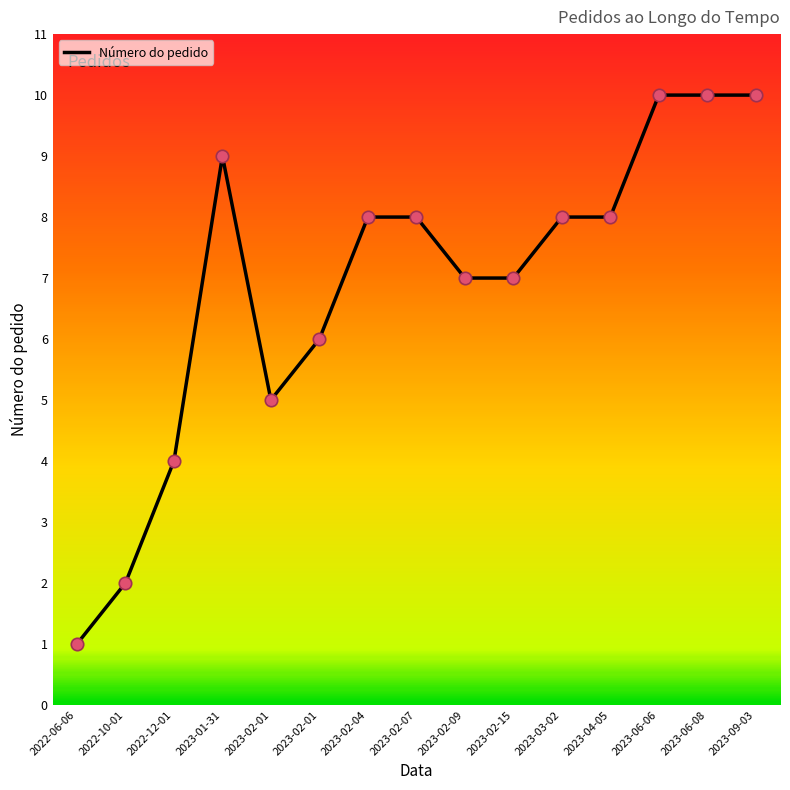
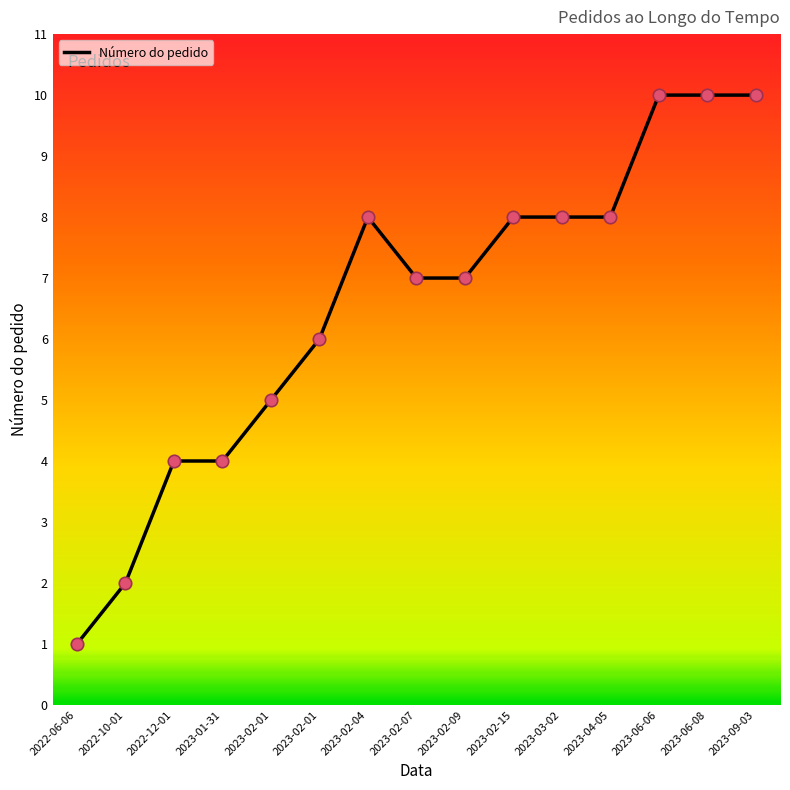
2023-01-31: 9 -> 4
2023-02-07: 8 -> 7
2023-02-15: 7 -> 8
